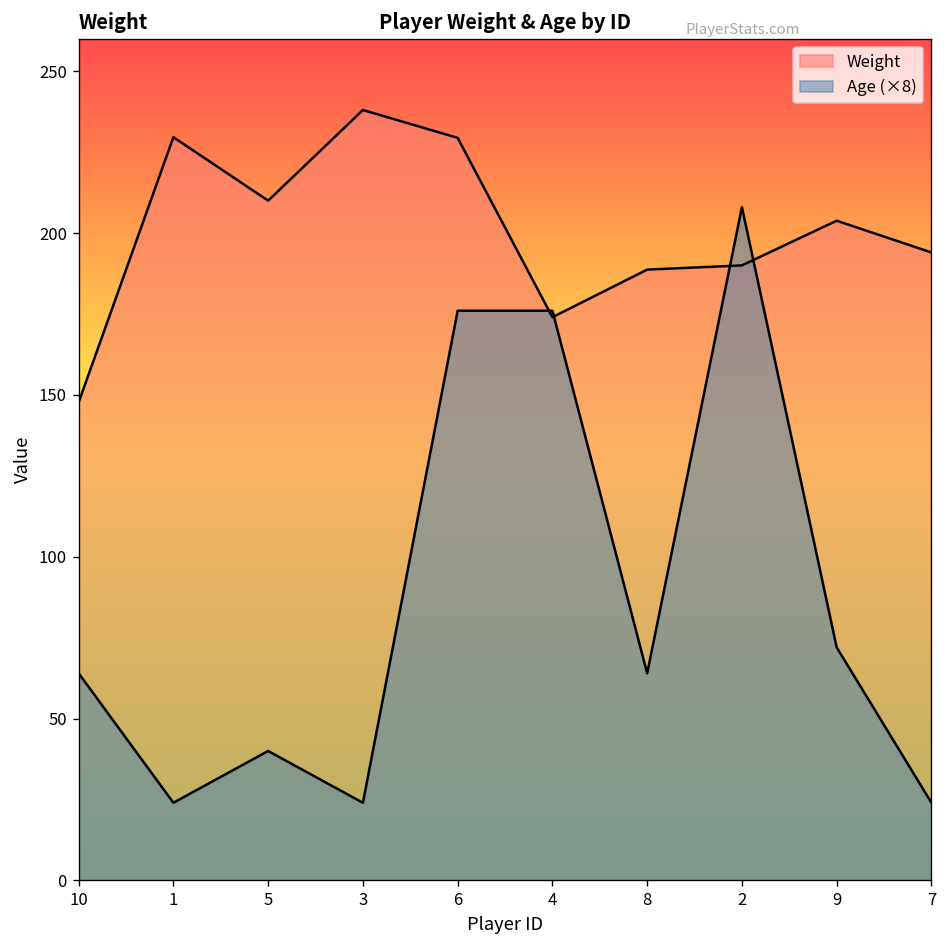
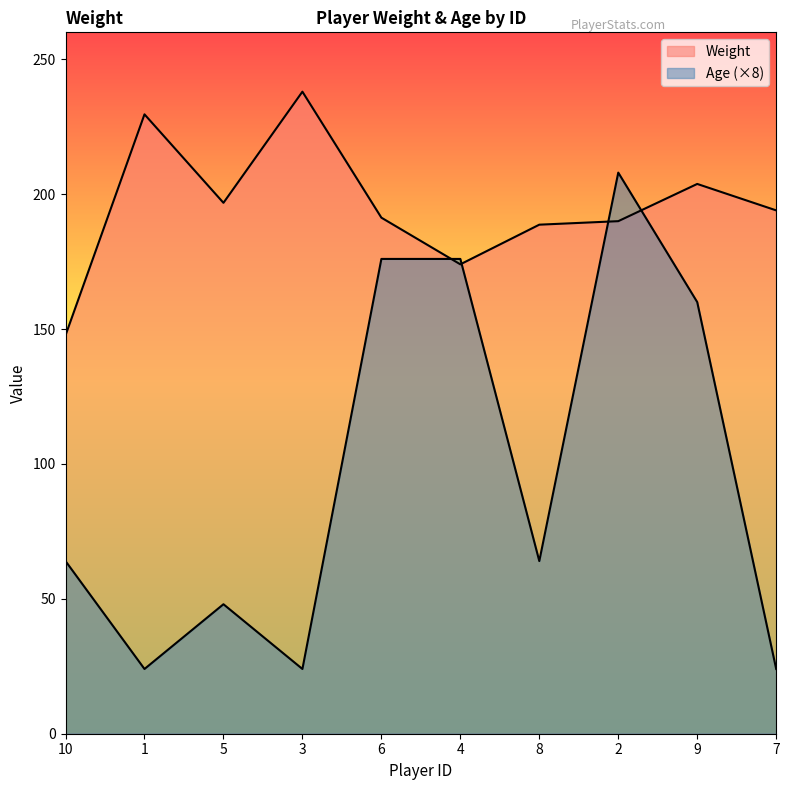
Weight, 5: 210 -> 197
Age (×8), 5: 40 -> 48
Weight, 6: 229 -> 191
Age (×8), 9: 72 -> 160
